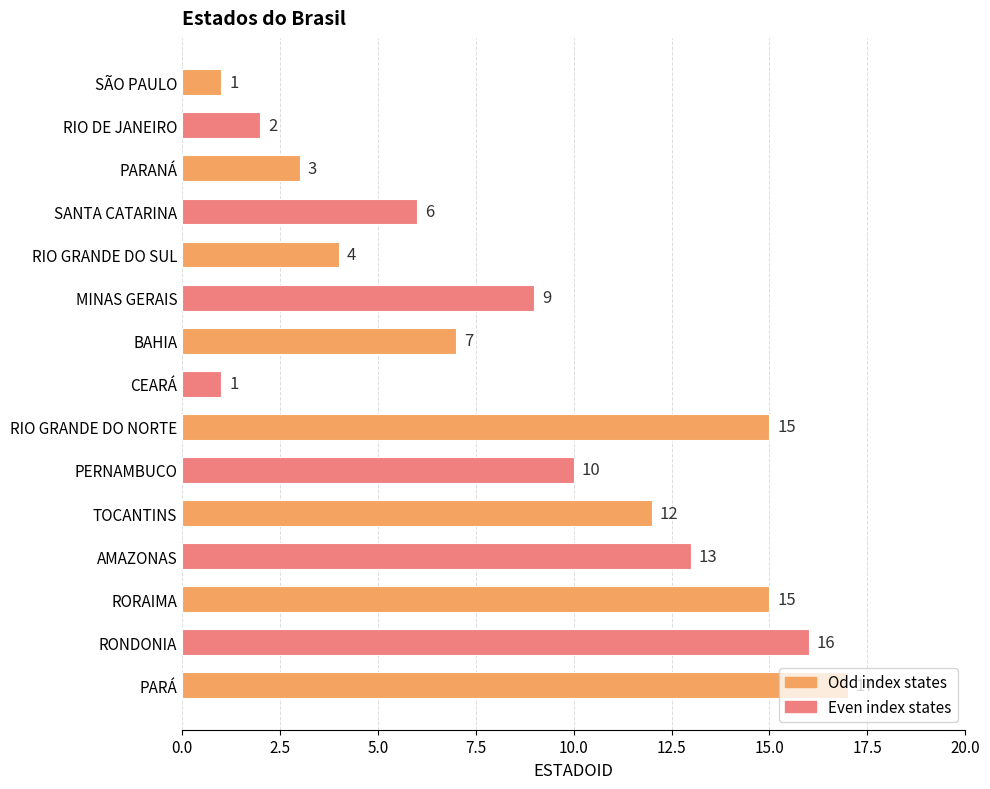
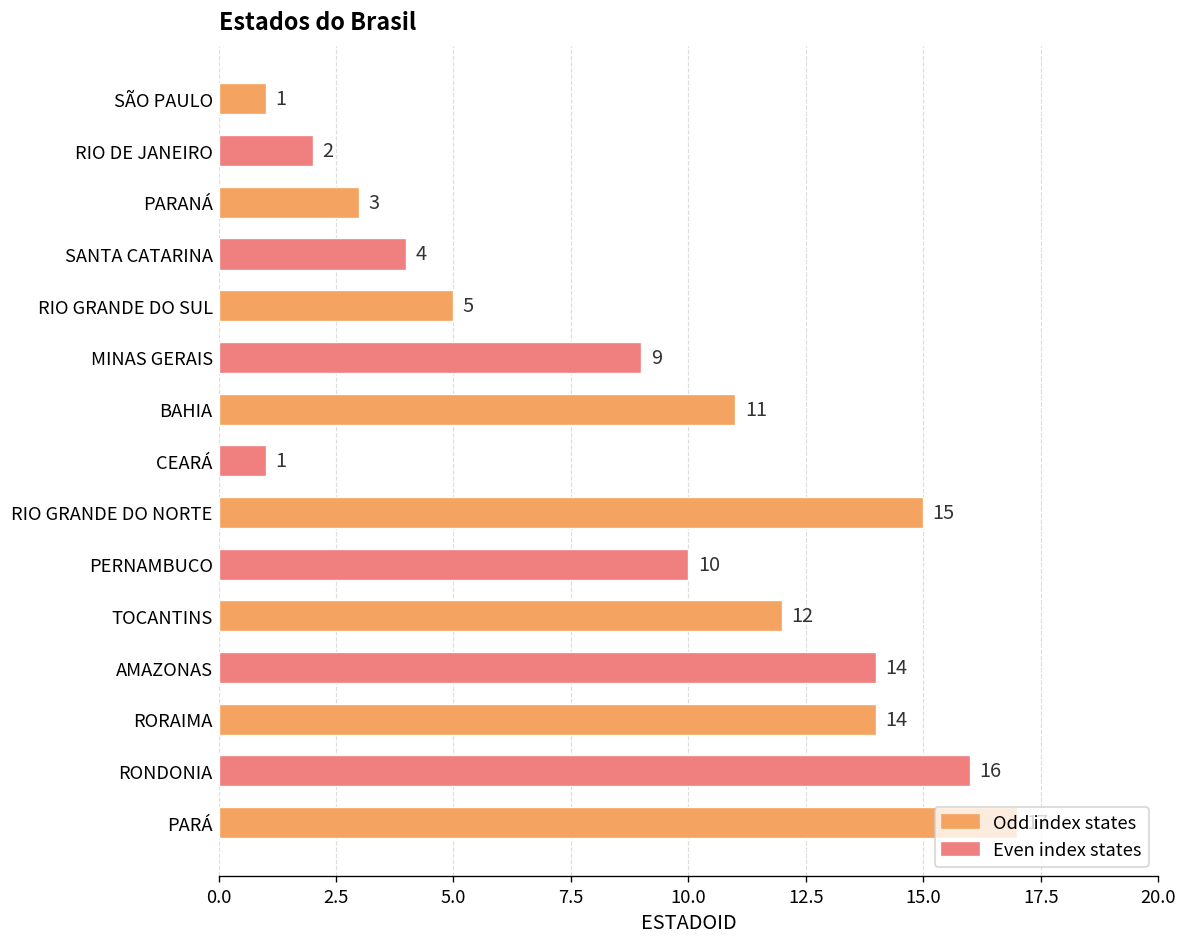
SANTA CATARINA: 6 -> 4
RIO GRANDE DO SUL: 4 -> 5
BAHIA: 7 -> 11
AMAZONAS: 13 -> 14
RORAIMA: 15 -> 14
